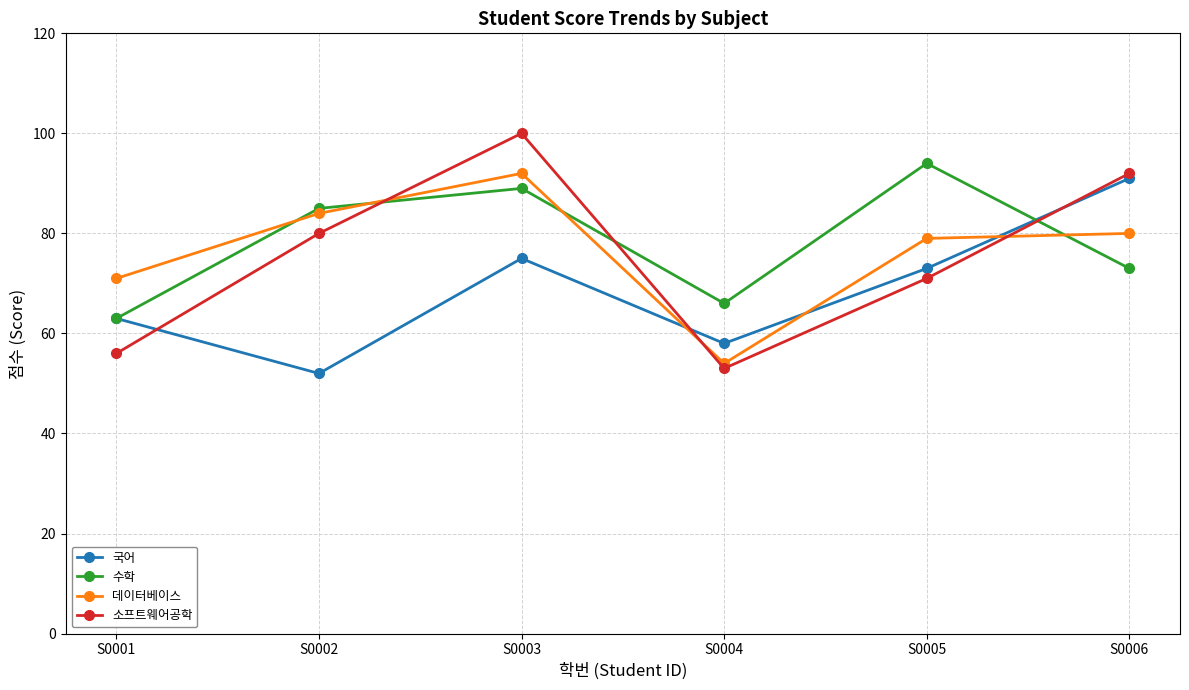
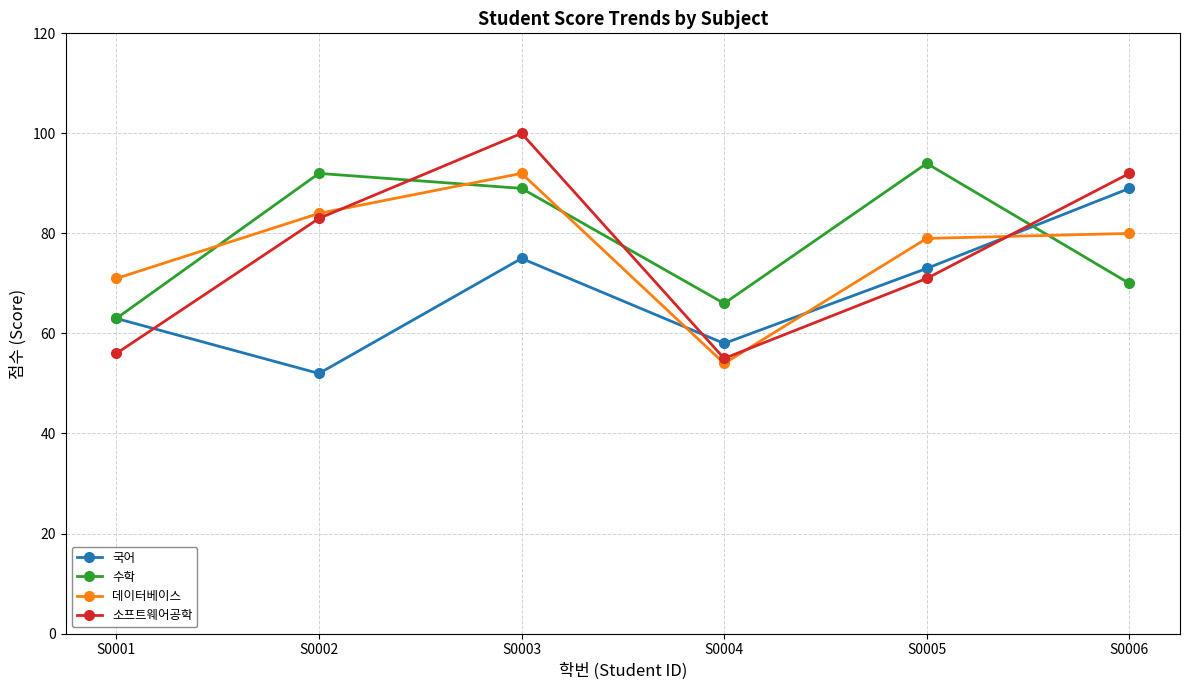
수학, S0002: 85 -> 92
소프트웨어공학, S0002: 80 -> 83
소프트웨어공학, S0004: 53 -> 55
국어, S0006: 91 -> 89
수학, S0006: 73 -> 70
